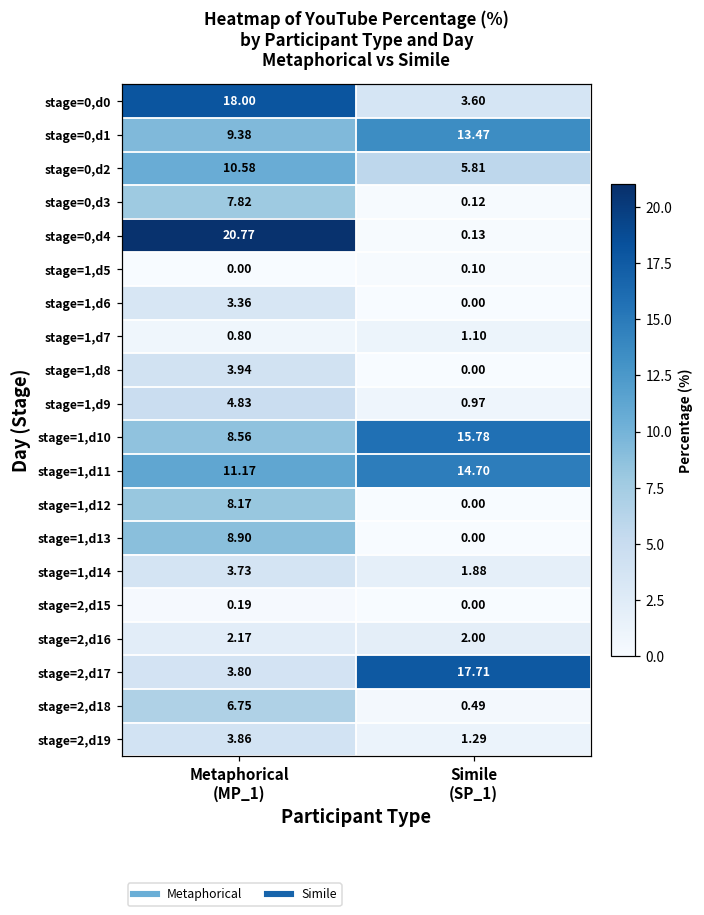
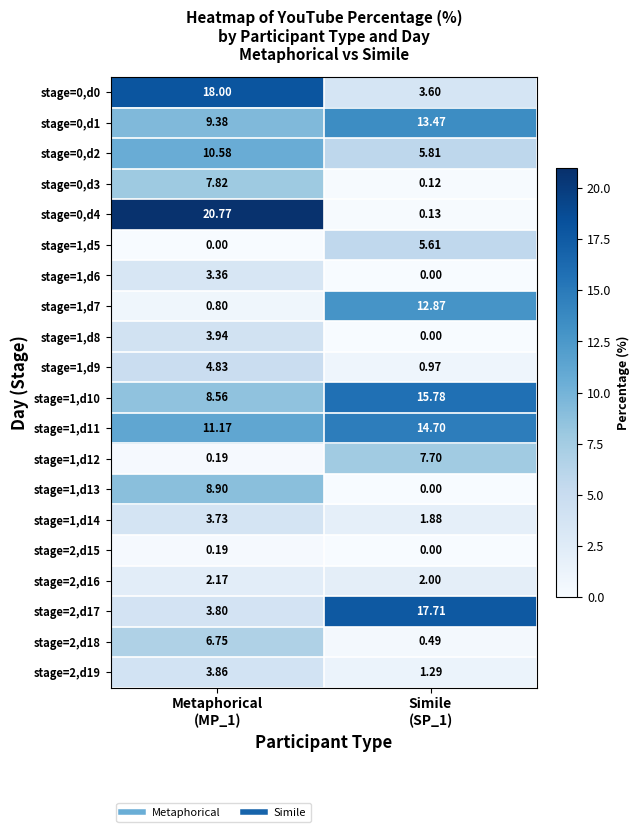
stage=1,d5, Simile (SP_1): 0.10 -> 5.61
stage=1,d7, Simile (SP_1): 1.10 -> 12.87
stage=1,d12, Metaphorical (MP_1): 8.17 -> 0.19
stage=1,d12, Simile (SP_1): 0.00 -> 7.70
